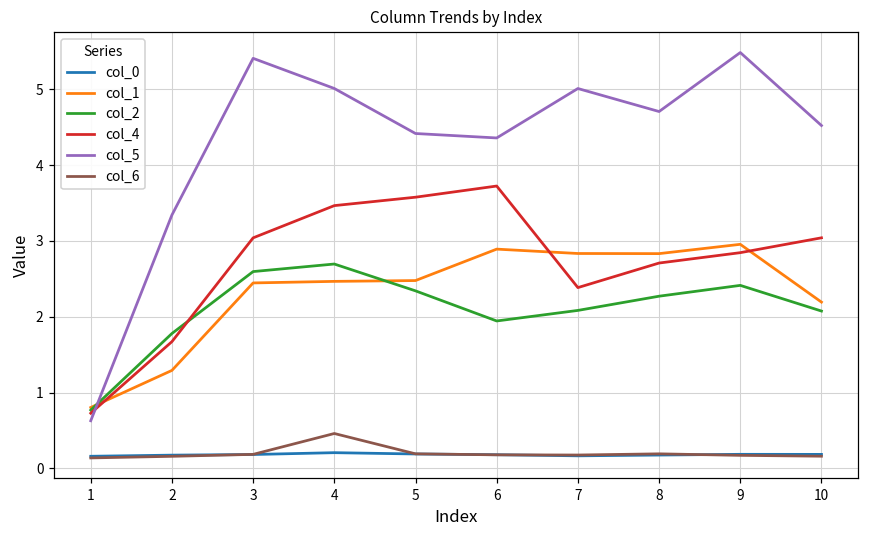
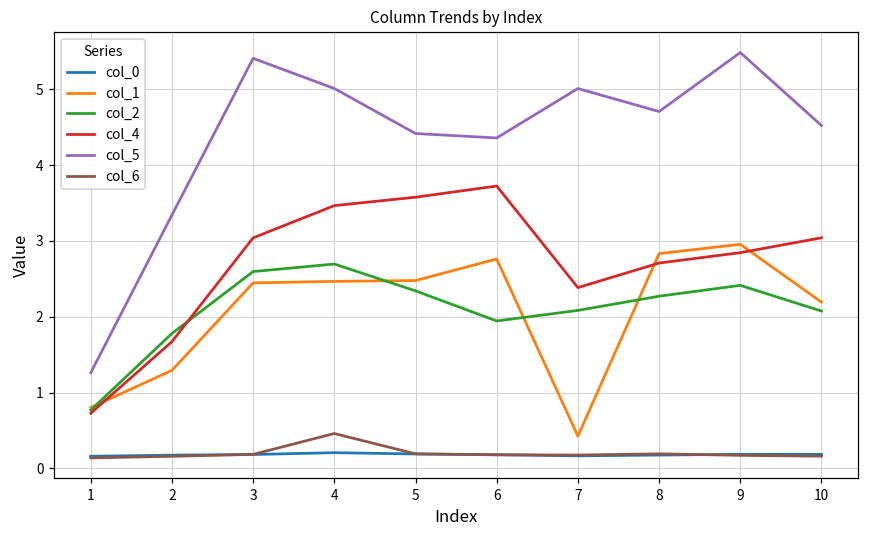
col_5, 1: 0.6 -> 1.3
col_1, 6: 2.9 -> 2.8
col_1, 7: 2.8 -> 0.4
